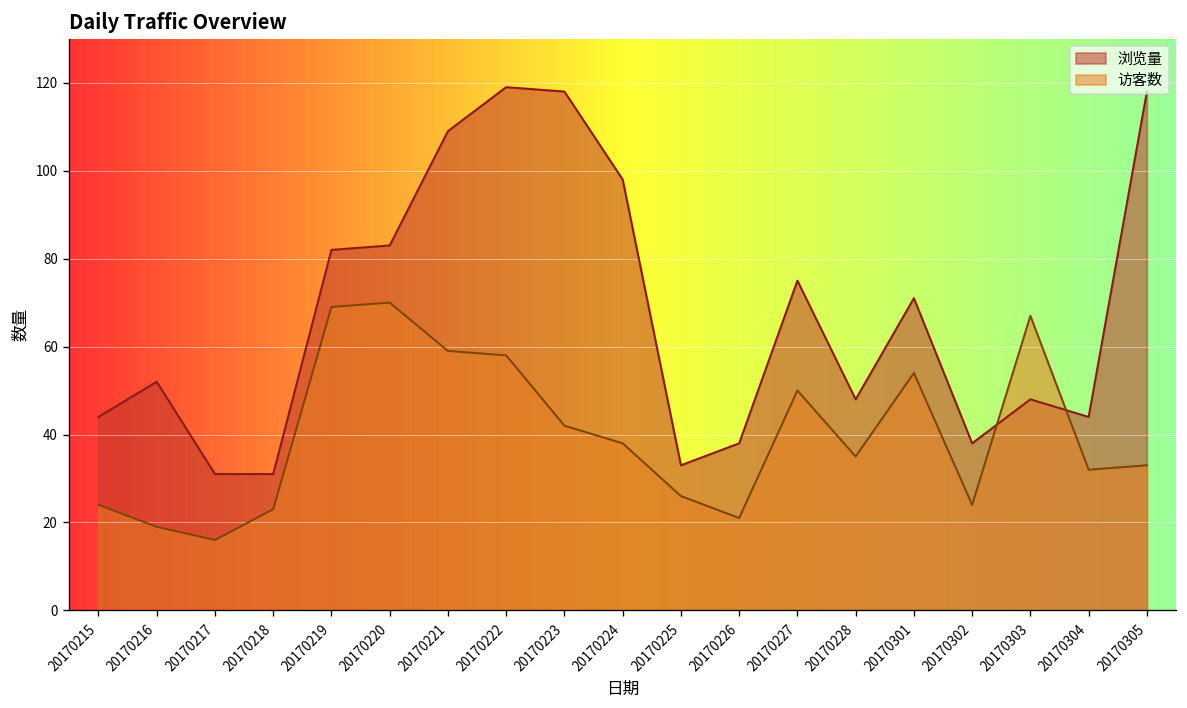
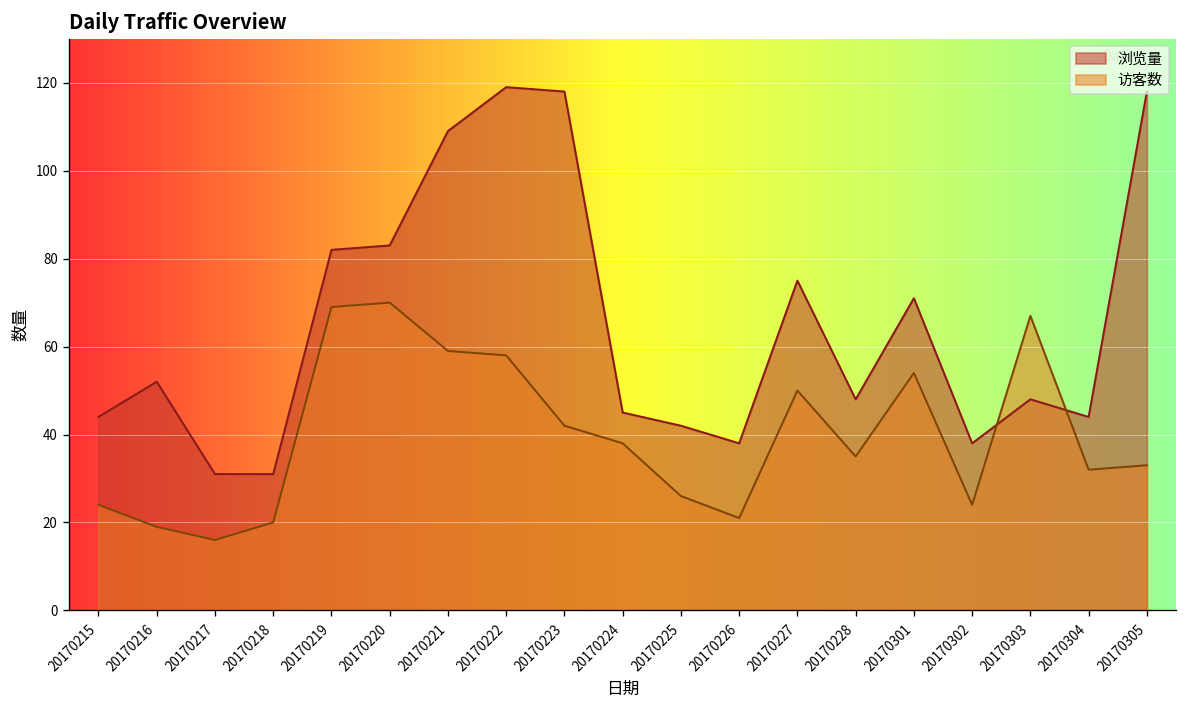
访客数, 20170218: 23 -> 20
浏览量, 20170224: 98 -> 45
浏览量, 20170225: 33 -> 42
